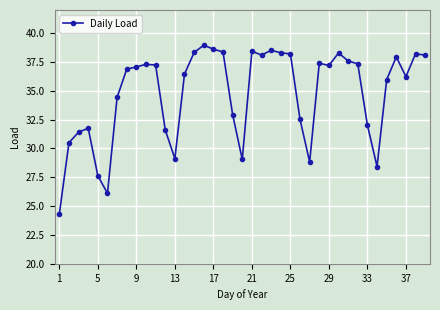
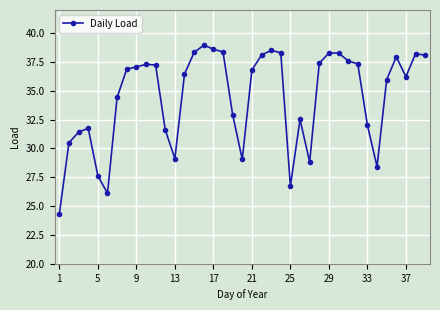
21: 38.4 -> 36.8
25: 38.2 -> 26.7
29: 37.2 -> 38.3
